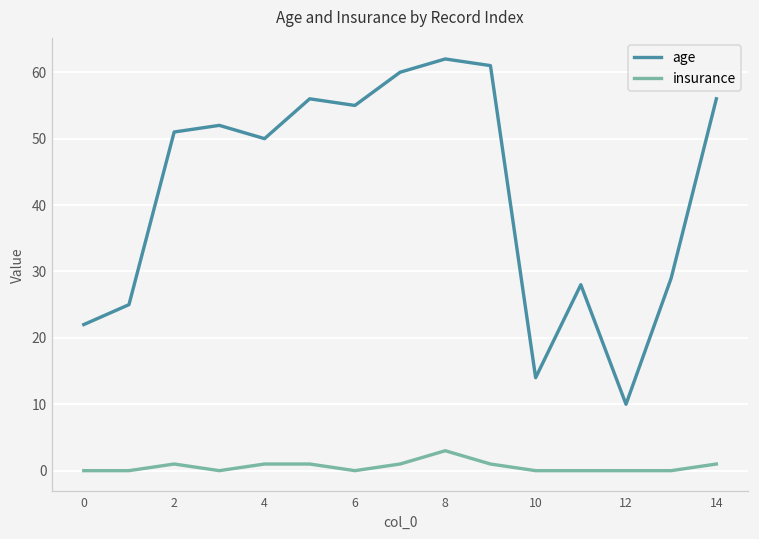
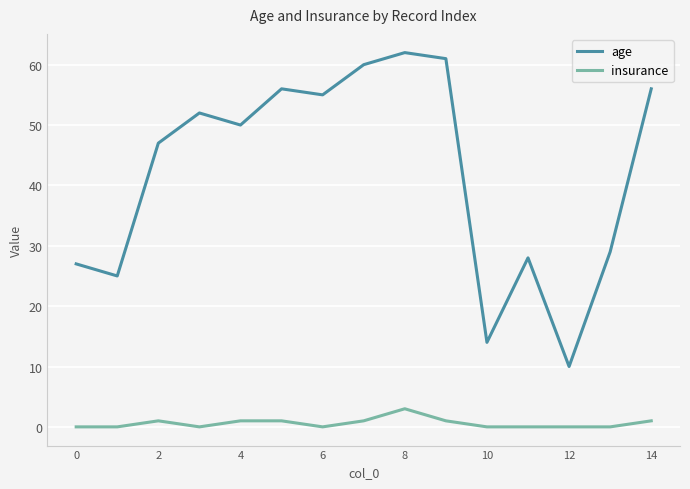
age, 0: 22 -> 27
age, 2: 51 -> 47
